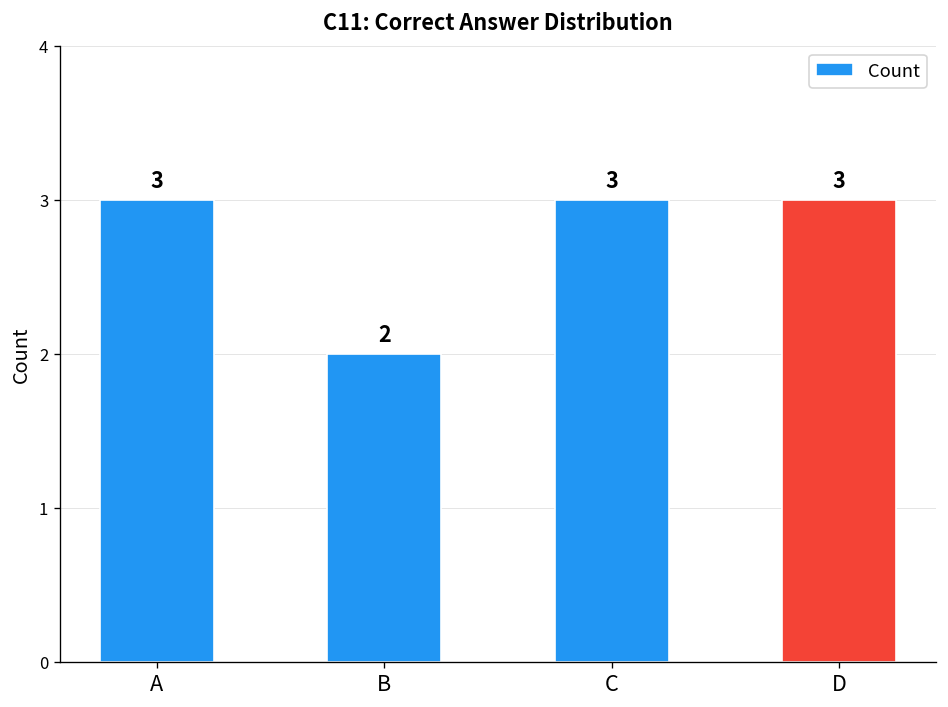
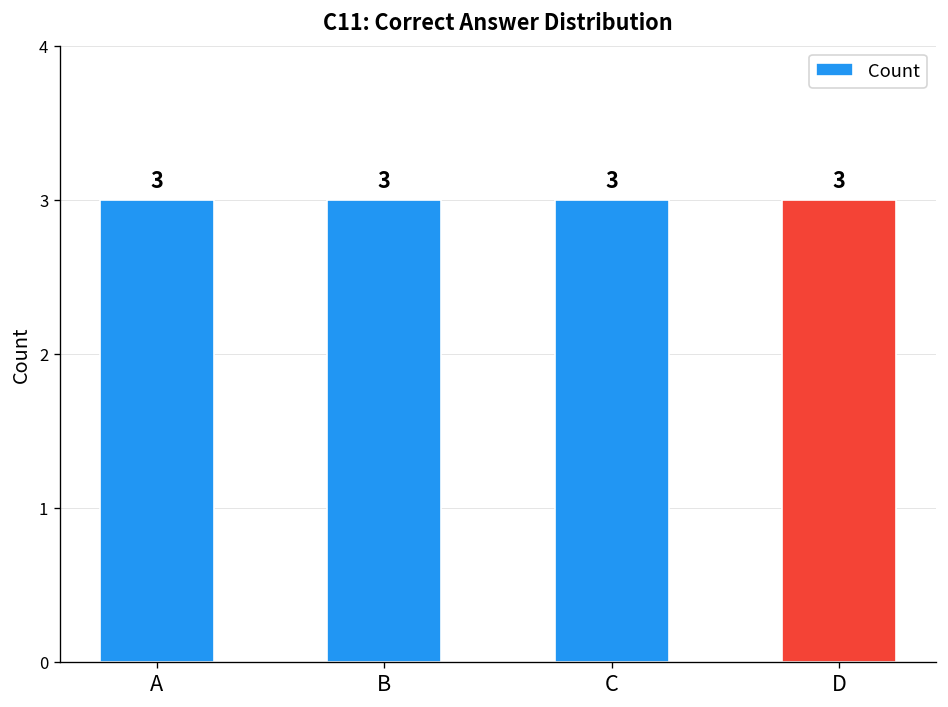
B: 2 -> 3
